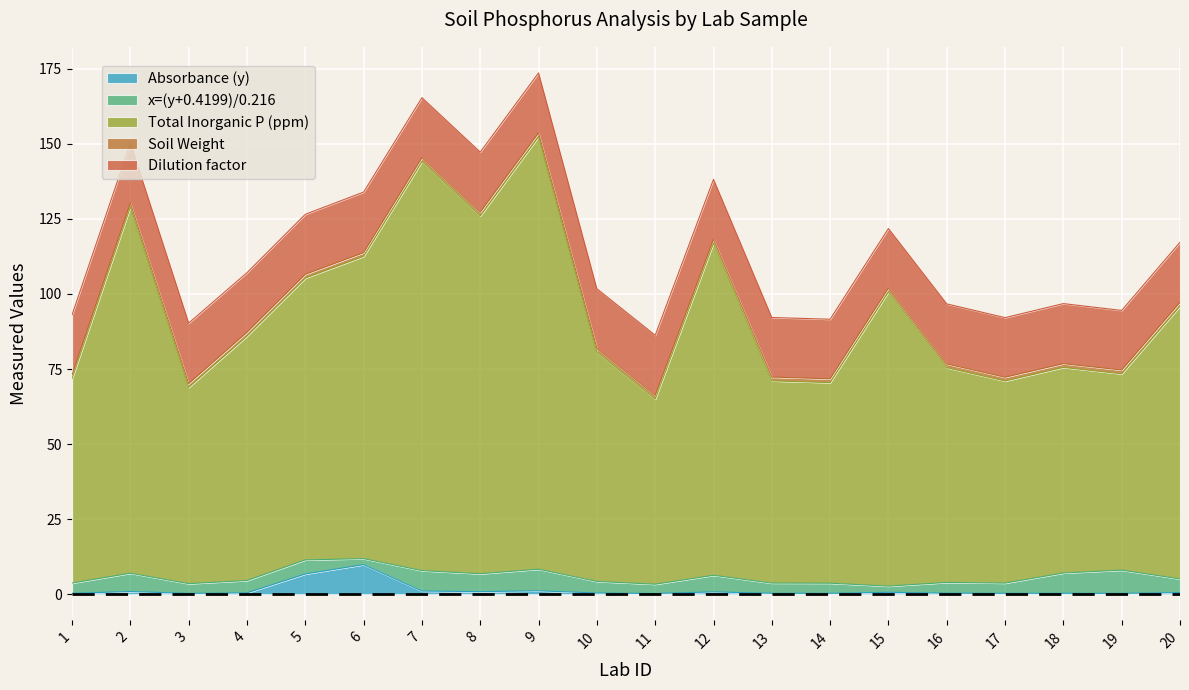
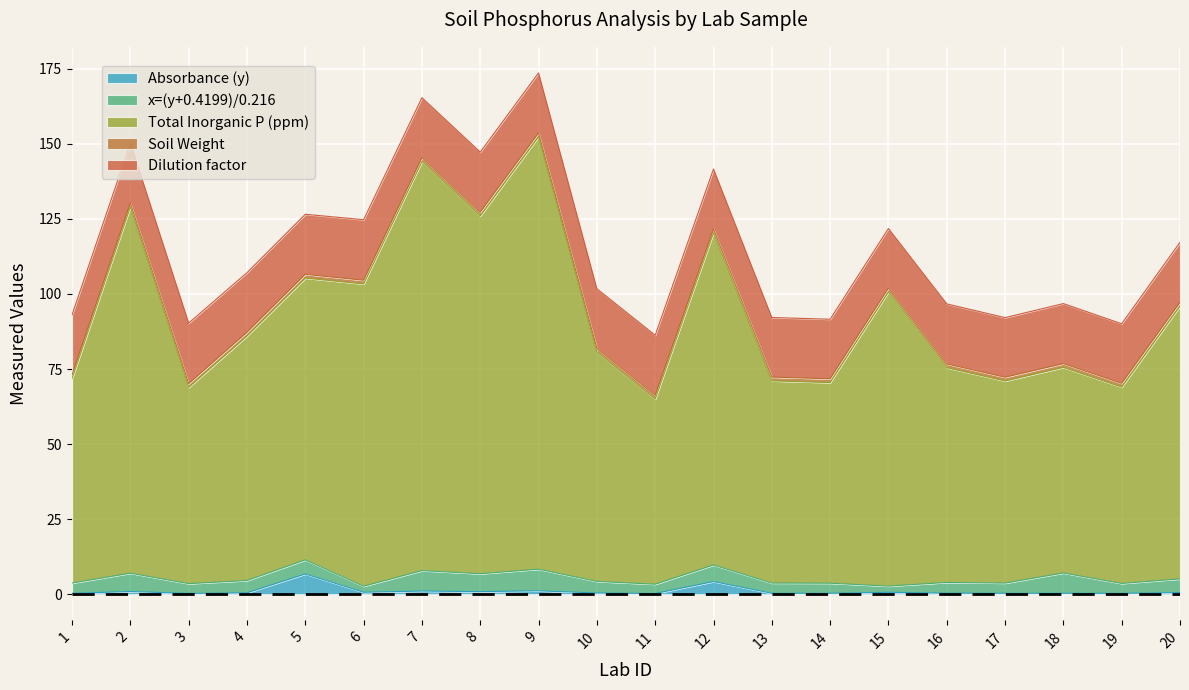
Absorbance (y), 6: 10 -> 1
Absorbance (y), 12: 1 -> 4
x=(y+0.4199)/0.216, 19: 8 -> 3
